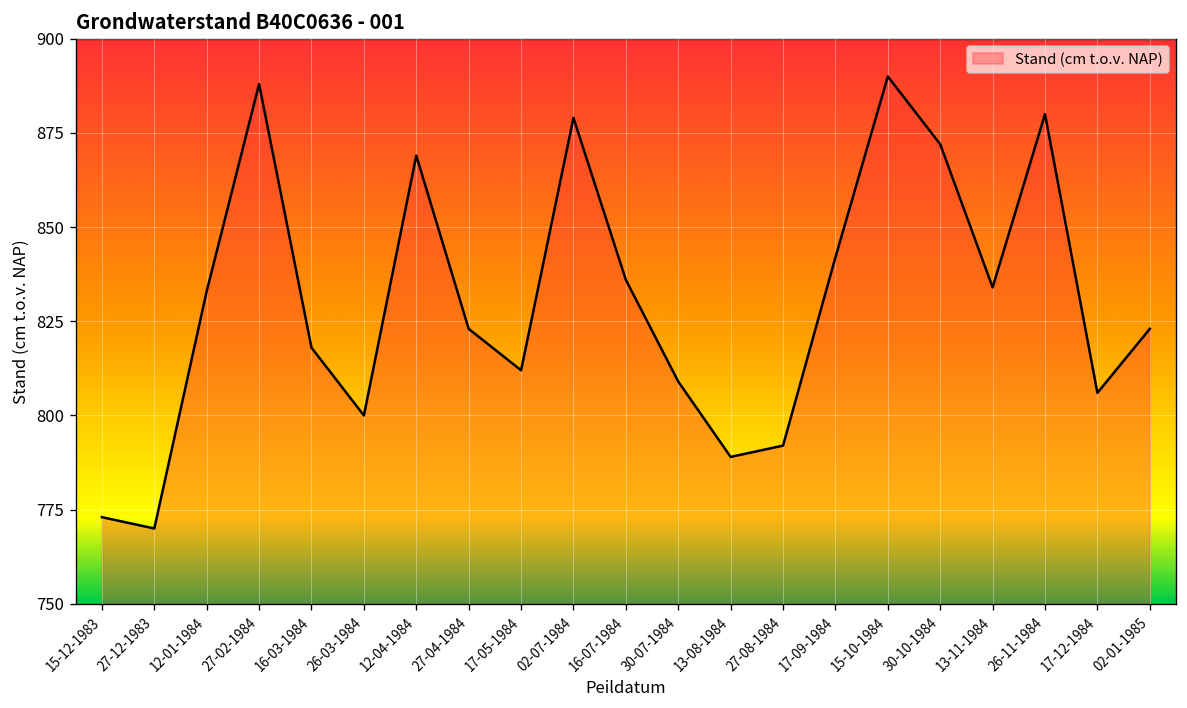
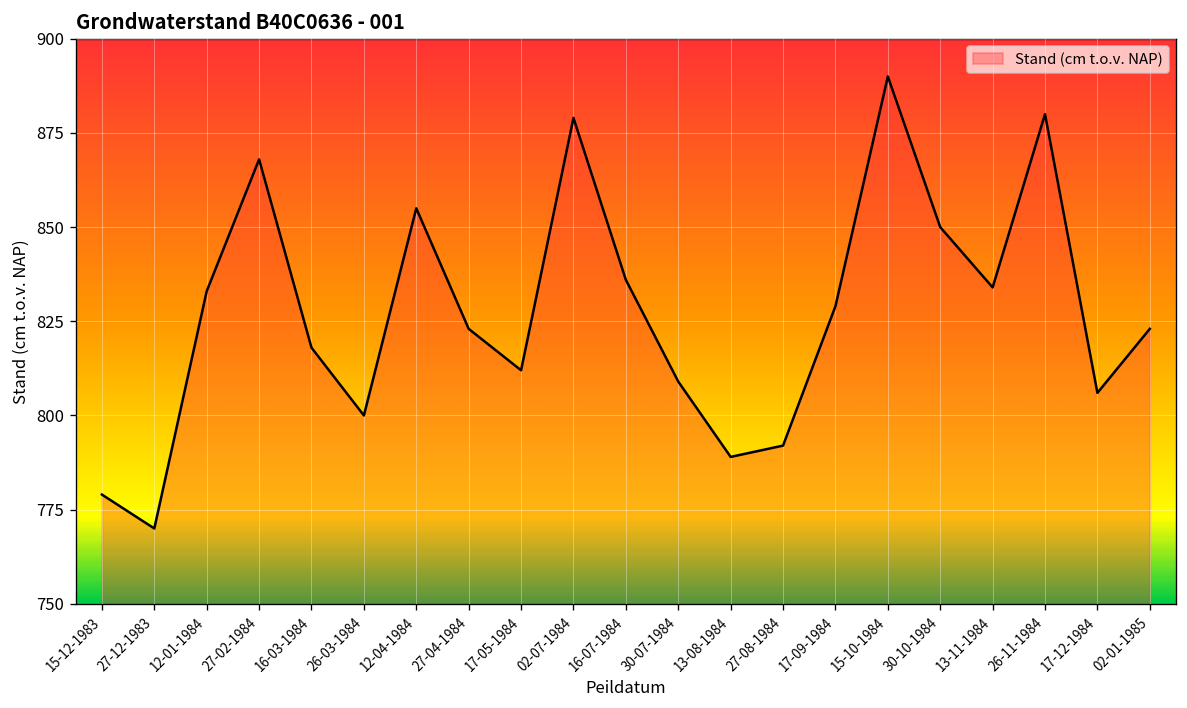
15-12-1983: 773 -> 779
27-02-1984: 888 -> 868
12-04-1984: 869 -> 855
17-09-1984: 842 -> 829
30-10-1984: 872 -> 850
